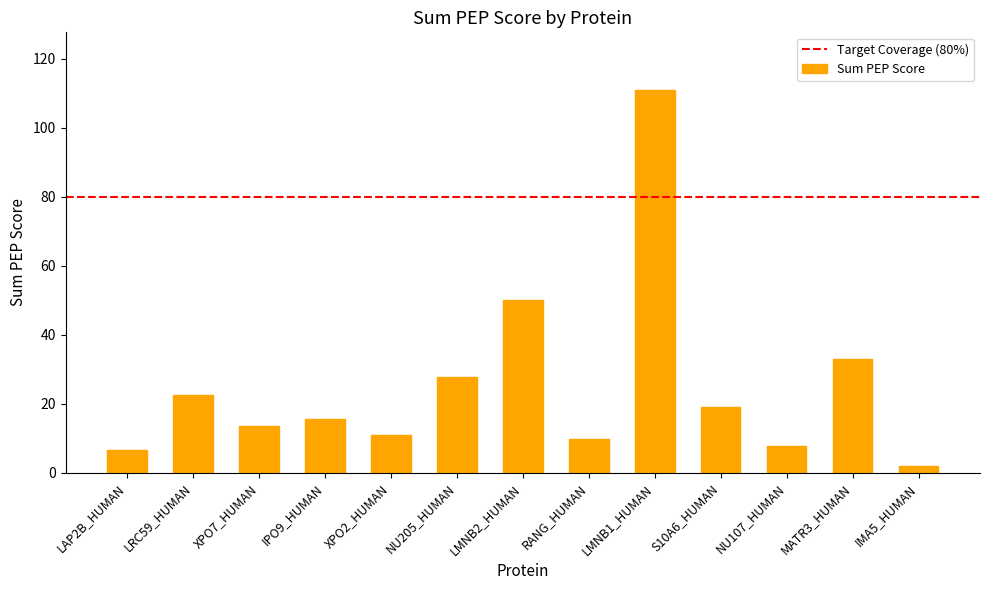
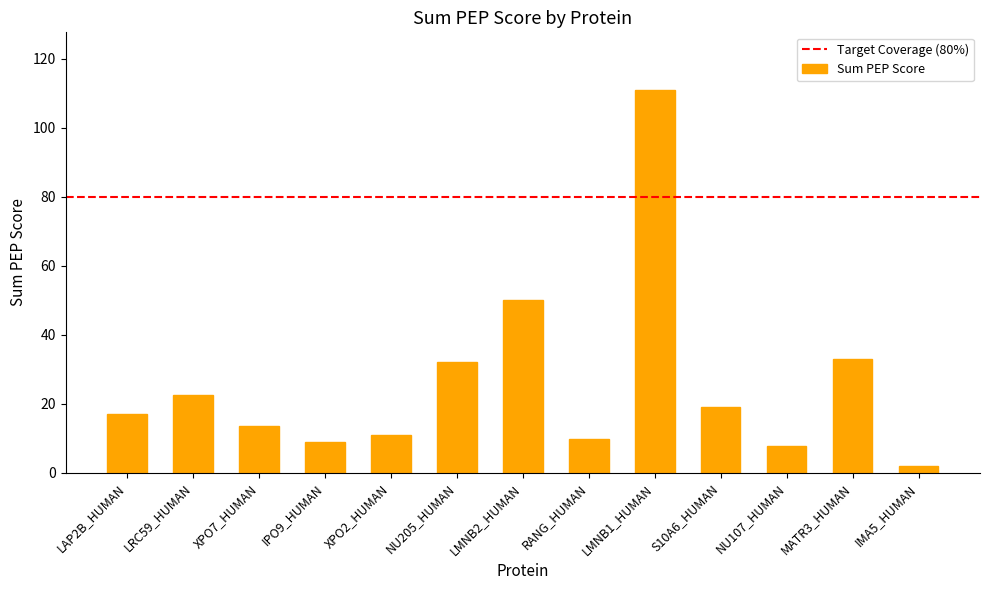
LAP2B_HUMAN: 7 -> 17
IPO9_HUMAN: 16 -> 9
NU205_HUMAN: 28 -> 32
